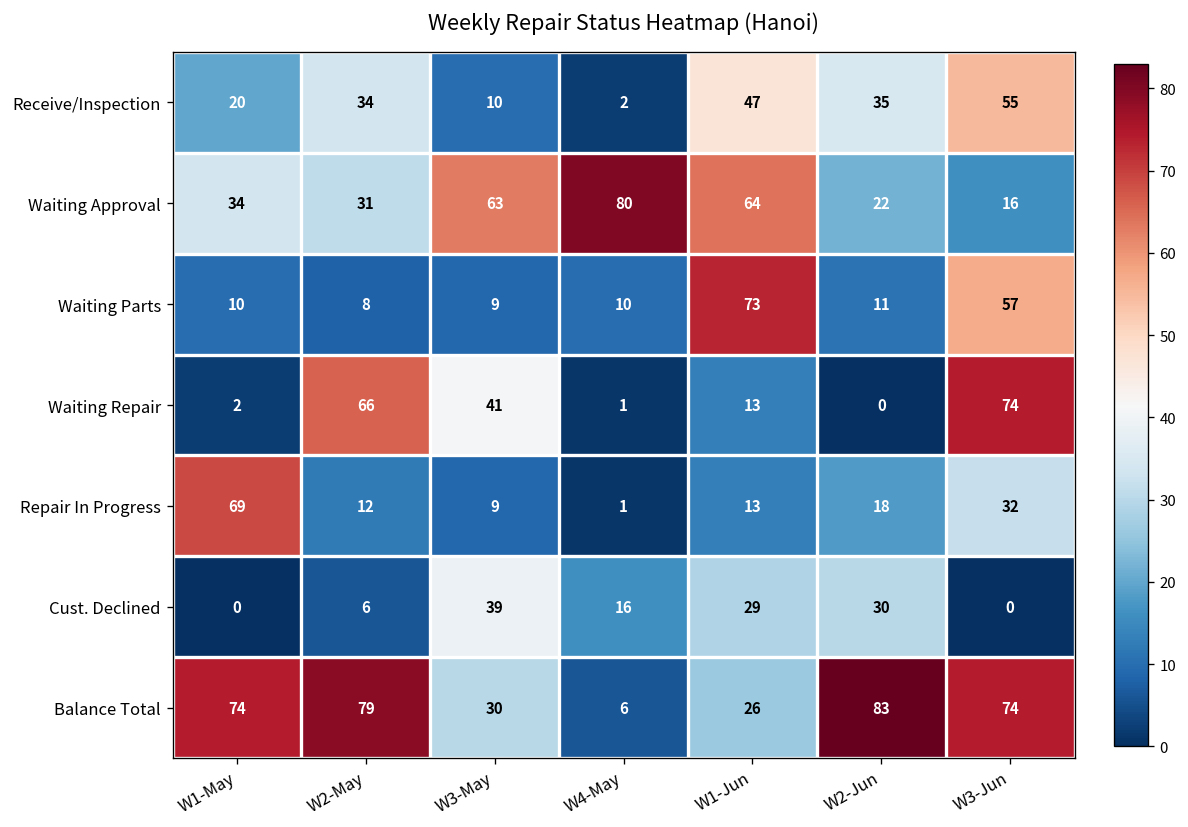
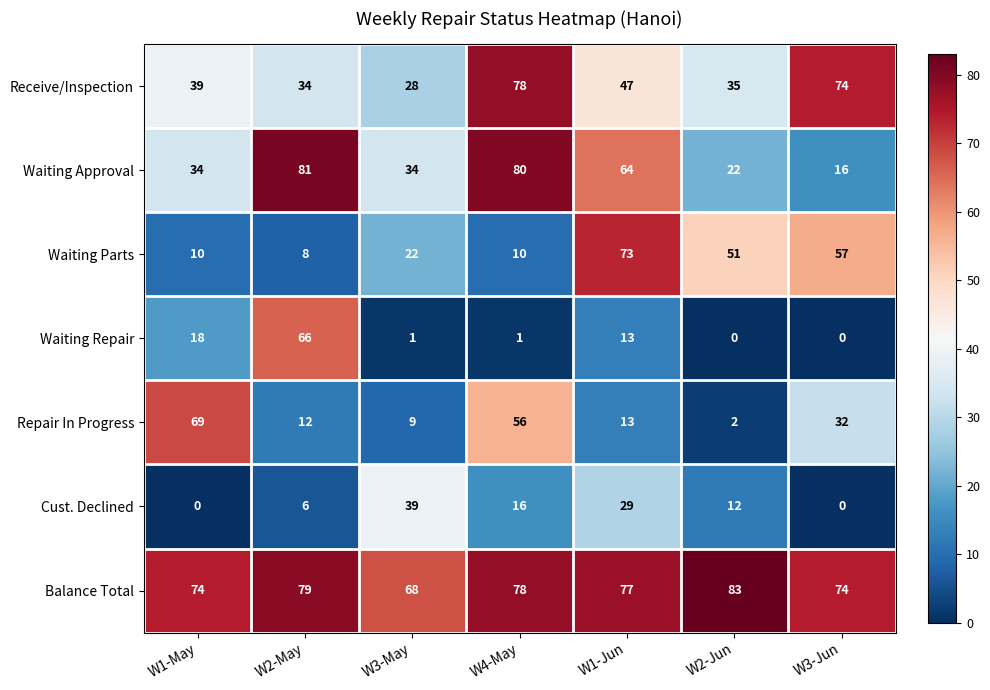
Receive/Inspection, W1-May: 20 -> 39
Receive/Inspection, W3-May: 10 -> 28
Receive/Inspection, W4-May: 2 -> 78
Receive/Inspection, W3-Jun: 55 -> 74
Waiting Approval, W2-May: 31 -> 81
Waiting Approval, W3-May: 63 -> 34
Waiting Parts, W3-May: 9 -> 22
Waiting Parts, W2-Jun: 11 -> 51
Waiting Repair, W1-May: 2 -> 18
Waiting Repair, W3-May: 41 -> 1
Waiting Repair, W3-Jun: 74 -> 0
Repair In Progress, W4-May: 1 -> 56
Repair In Progress, W2-Jun: 18 -> 2
Cust. Declined, W2-Jun: 30 -> 12
Balance Total, W3-May: 30 -> 68
Balance Total, W4-May: 6 -> 78
Balance Total, W1-Jun: 26 -> 77
